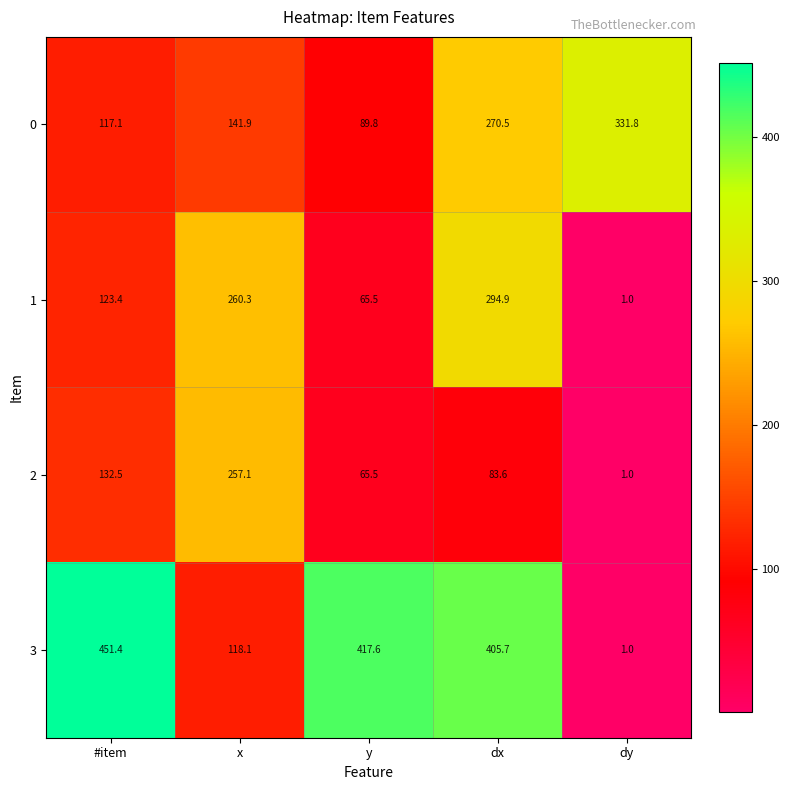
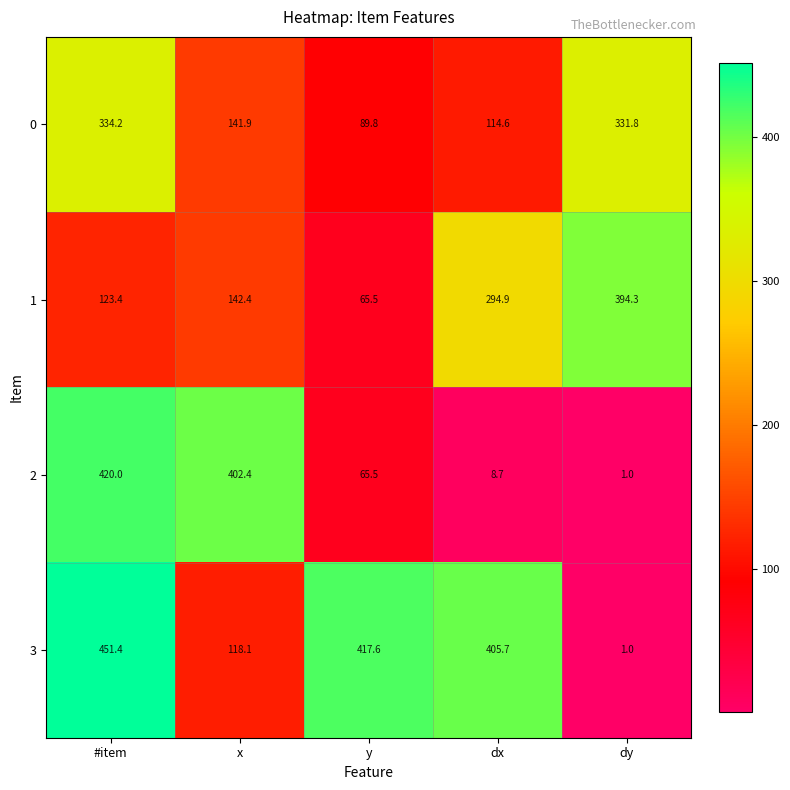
0, #item: 117.1 -> 334.2
0, dx: 270.5 -> 114.6
1, x: 260.3 -> 142.4
1, dy: 1.0 -> 394.3
2, #item: 132.5 -> 420.0
2, x: 257.1 -> 402.4
2, dx: 83.6 -> 8.7
